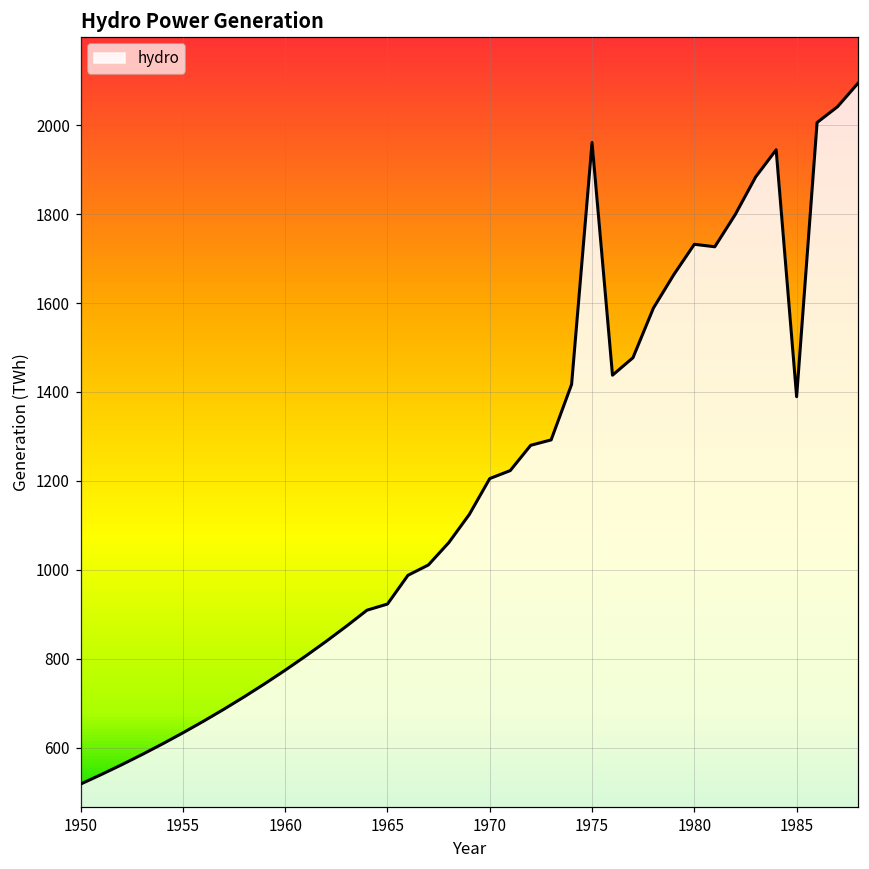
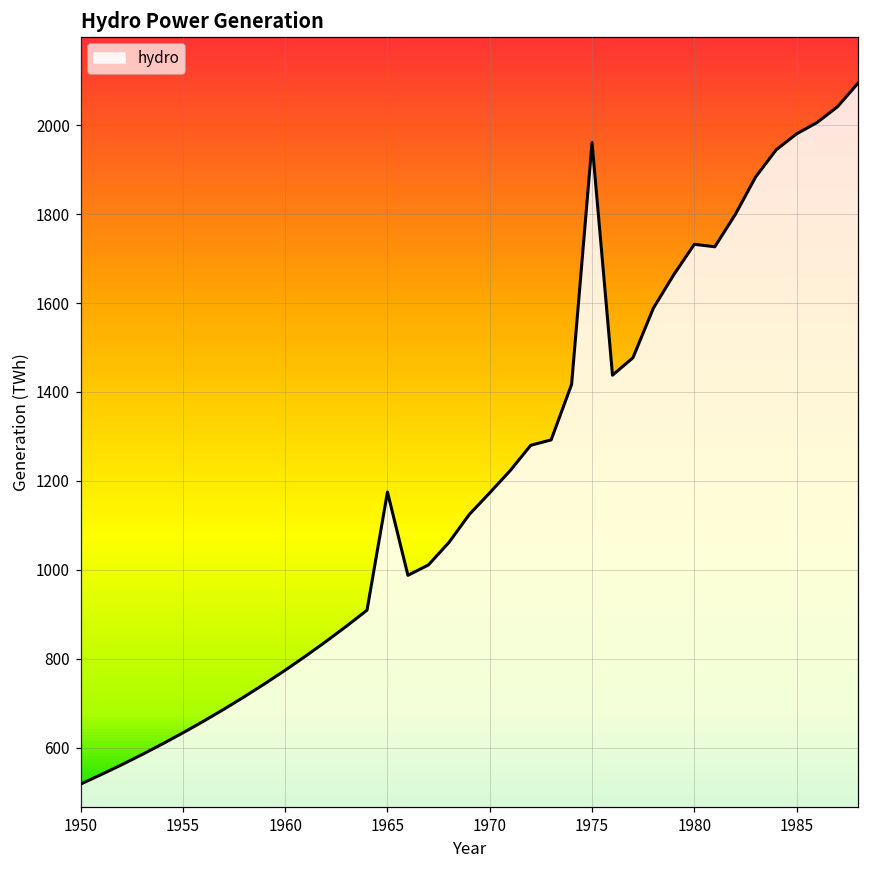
1965: 920 -> 1170
1970: 1210 -> 1170
1985: 1390 -> 1980
